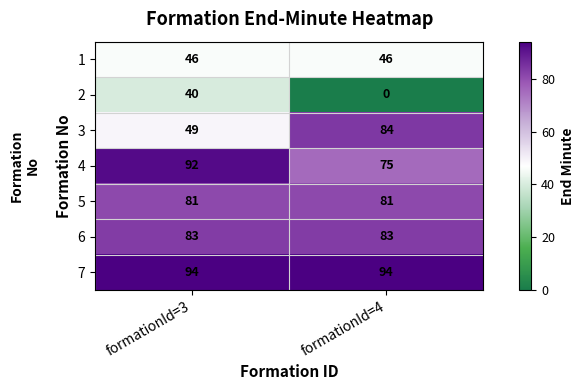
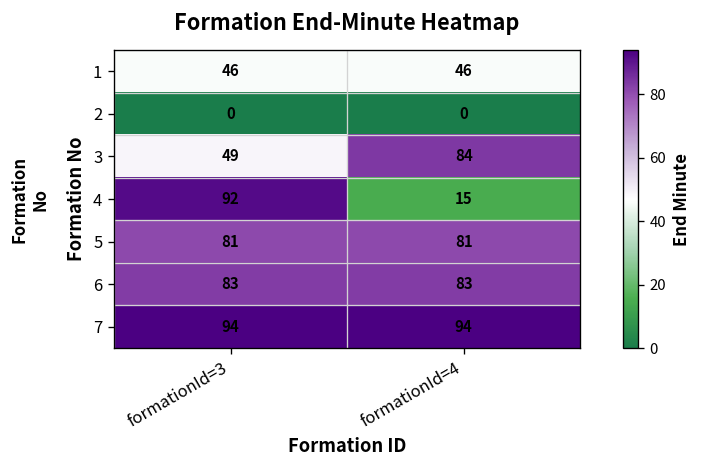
2, formationId=3: 40 -> 0
4, formationId=4: 75 -> 15
